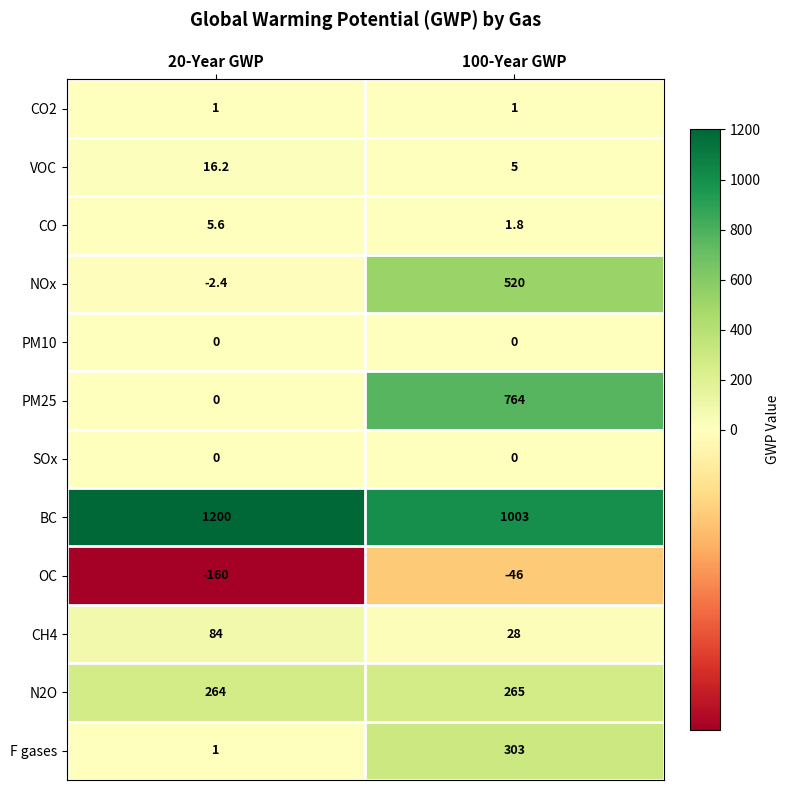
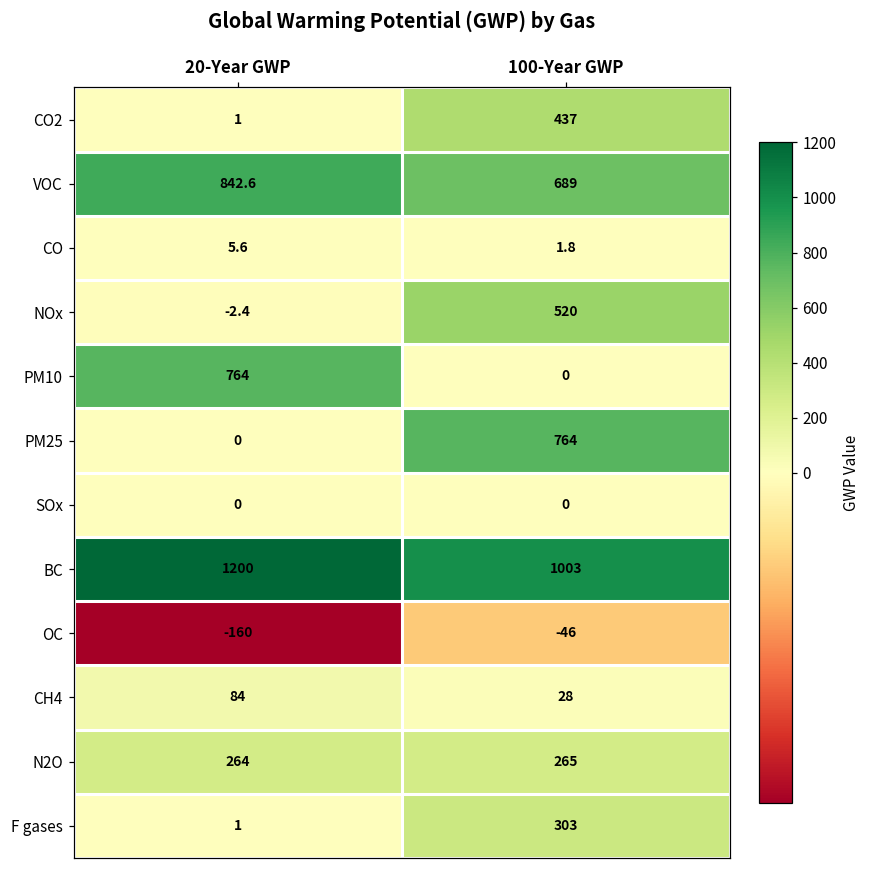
CO2, 100-Year GWP: 1 -> 437
VOC, 20-Year GWP: 16.2 -> 842.6
VOC, 100-Year GWP: 5 -> 689
PM10, 20-Year GWP: 0 -> 764
